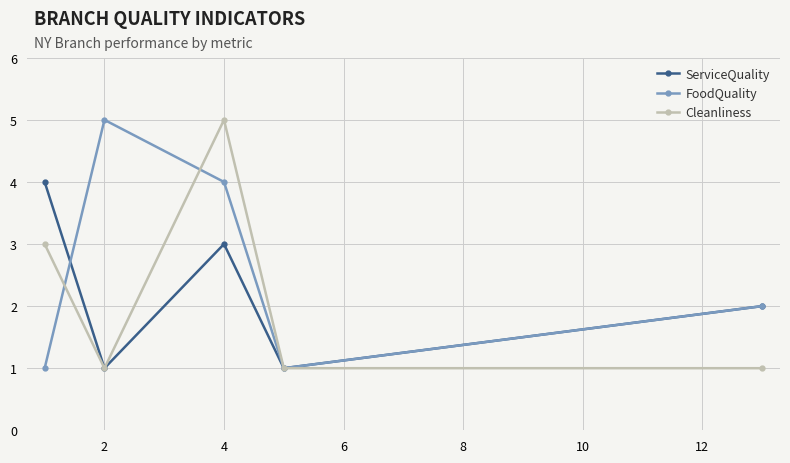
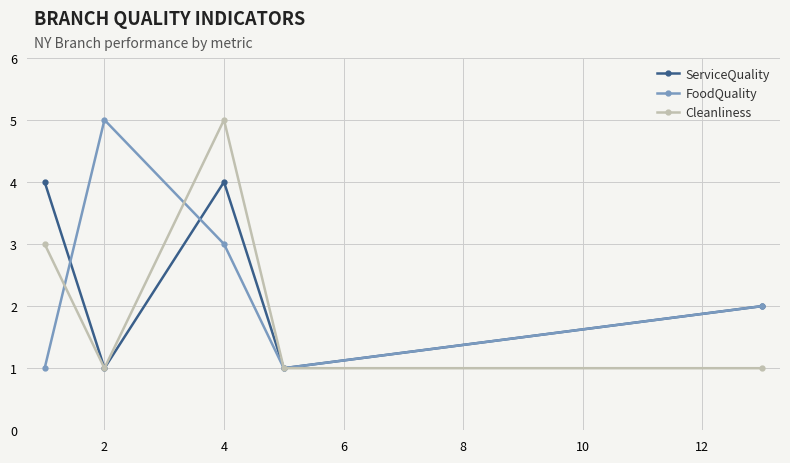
ServiceQuality, 4: 3 -> 4
FoodQuality, 4: 4 -> 3
